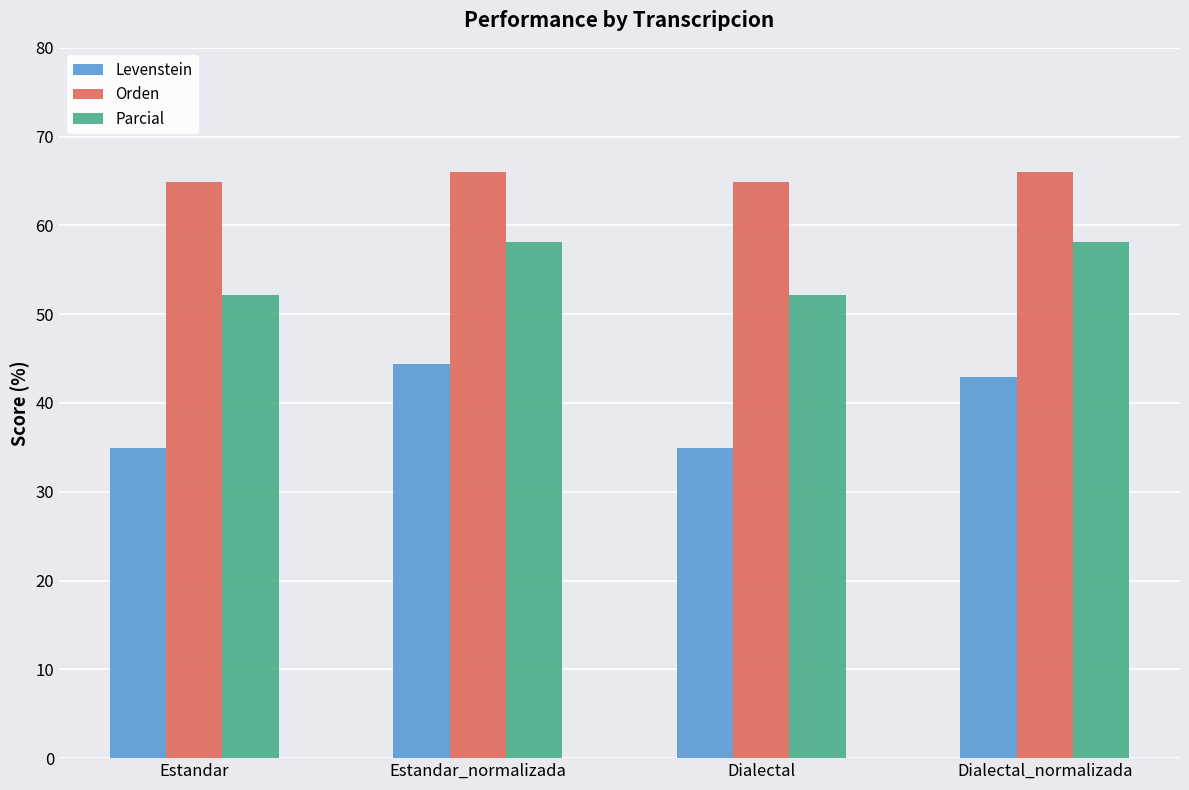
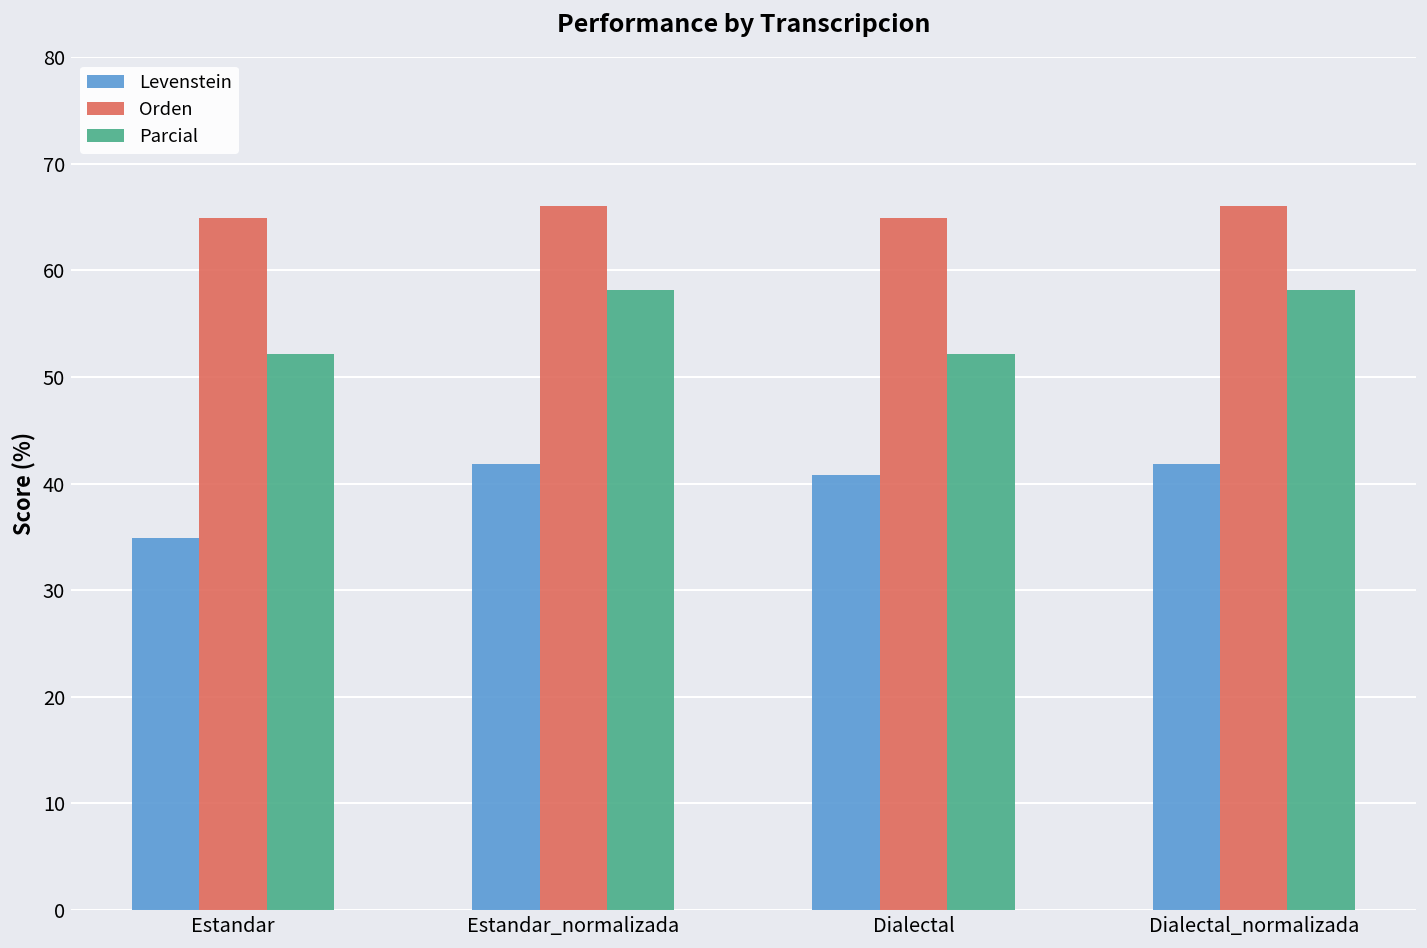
Levenstein, Estandar_normalizada: 44 -> 42
Levenstein, Dialectal: 35 -> 41
Levenstein, Dialectal_normalizada: 43 -> 42
